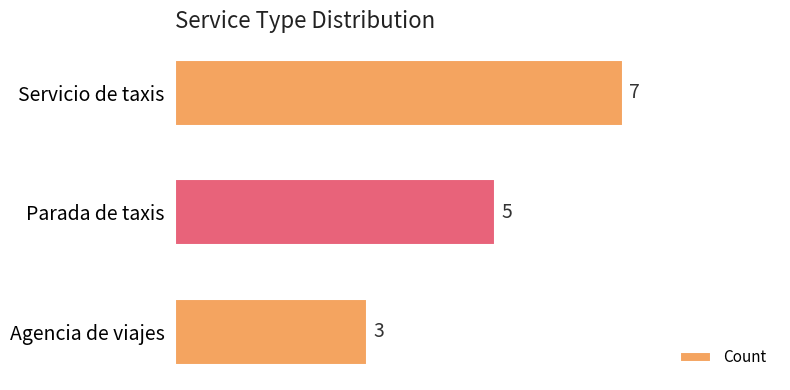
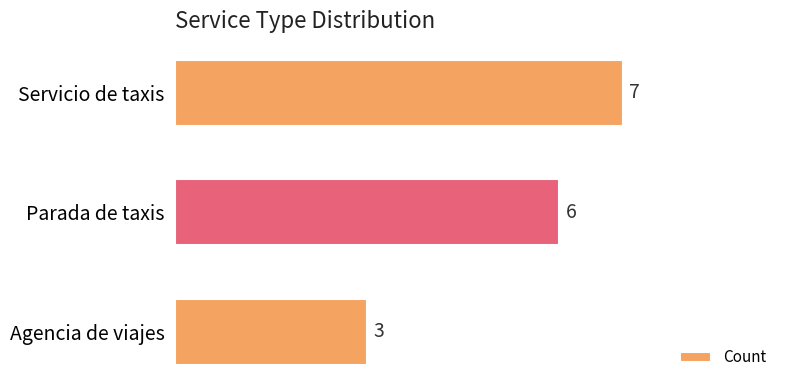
Parada de taxis: 5 -> 6
